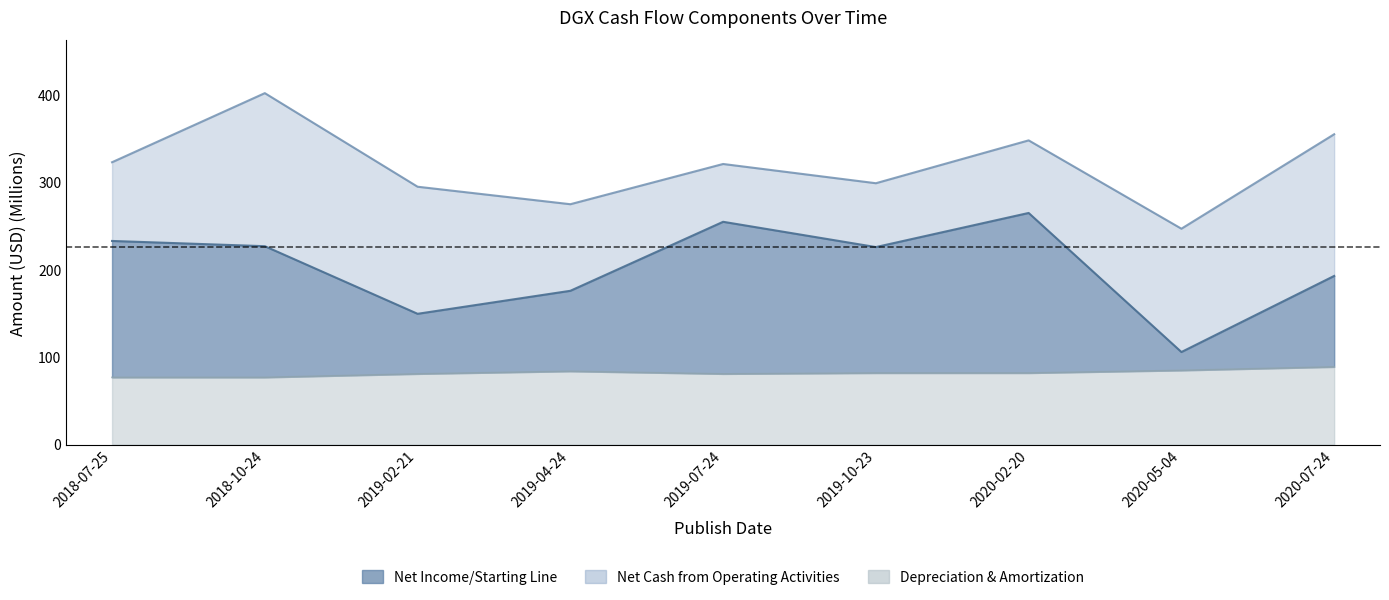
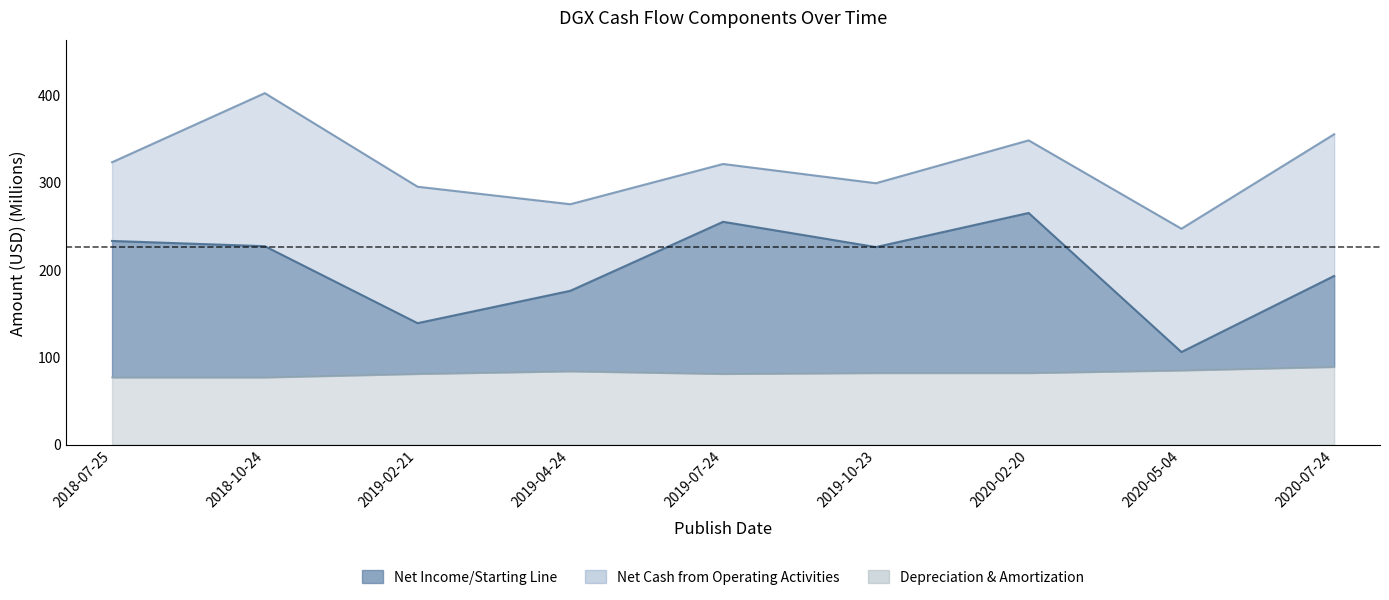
Net Income/Starting Line, 2019-02-21: 150 -> 140
